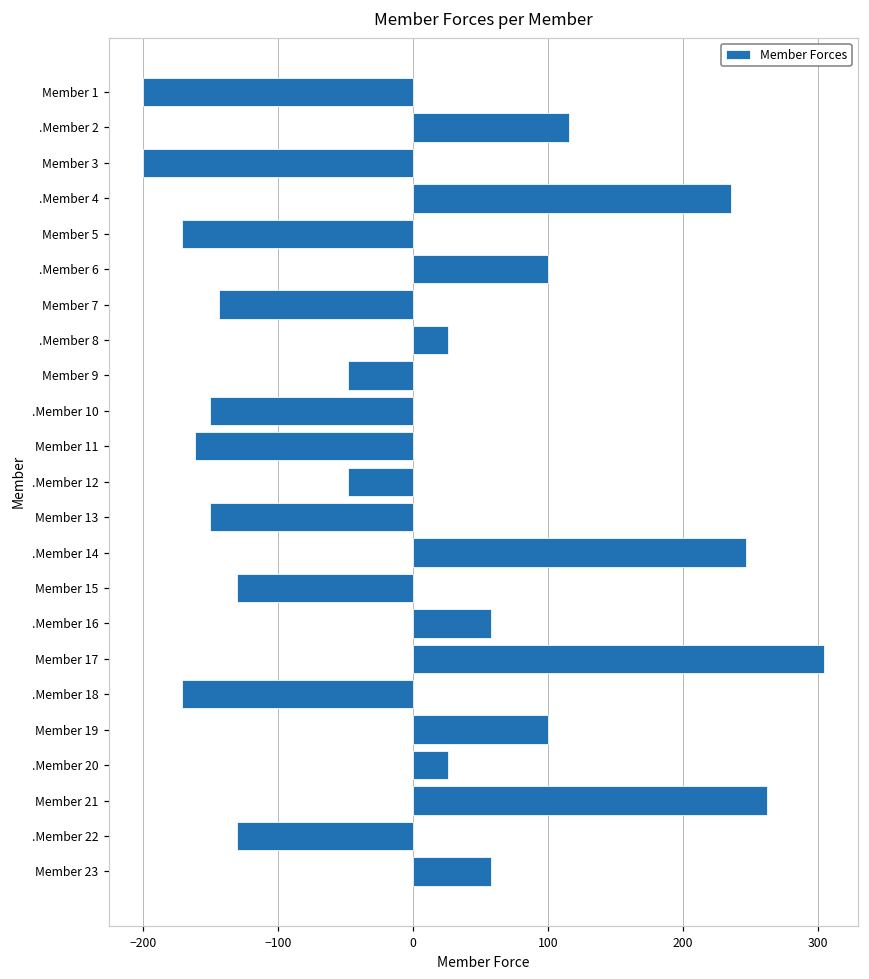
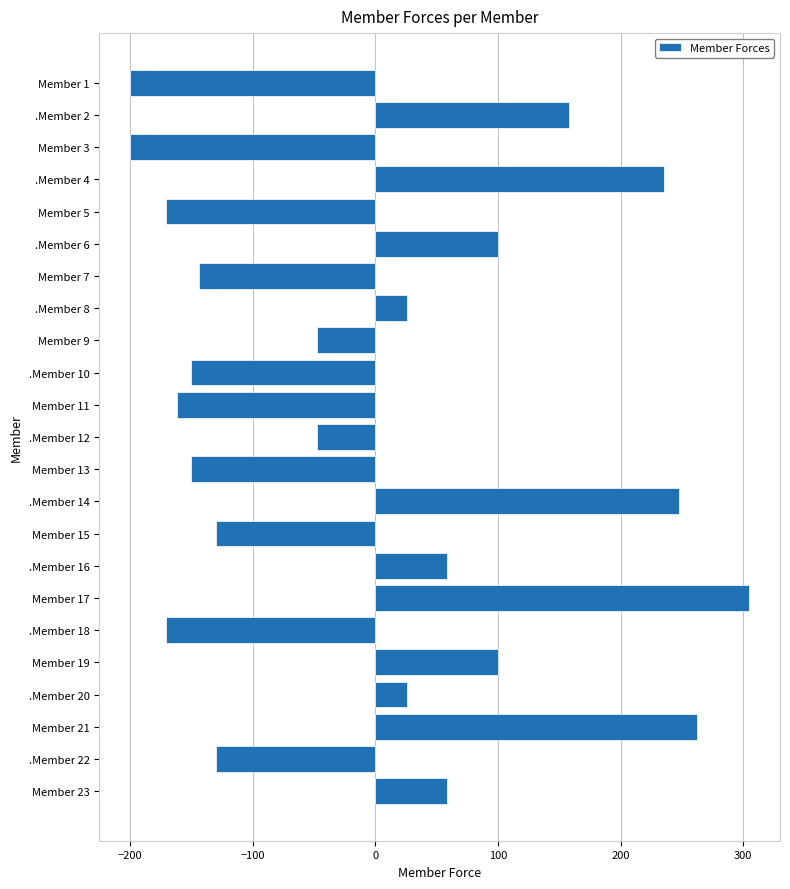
.Member 2: 116 -> 158
